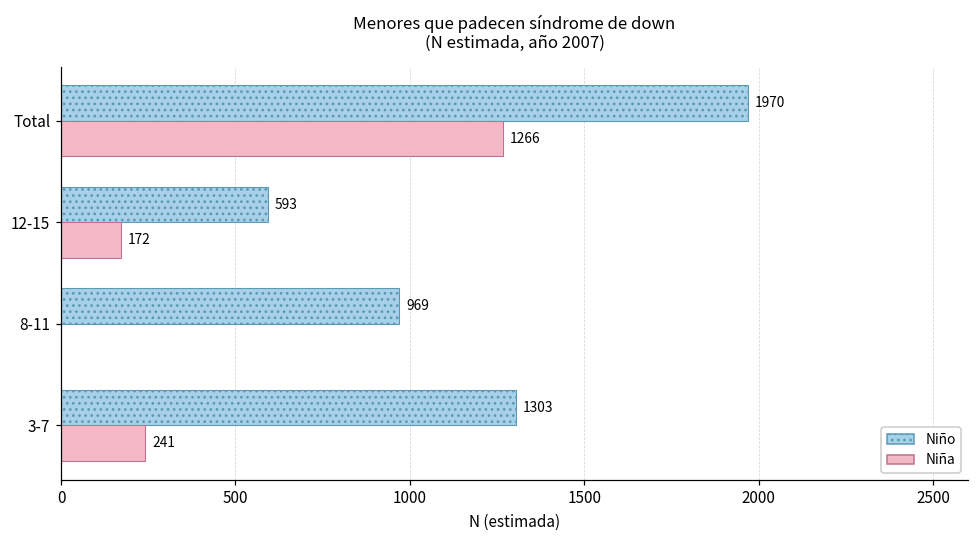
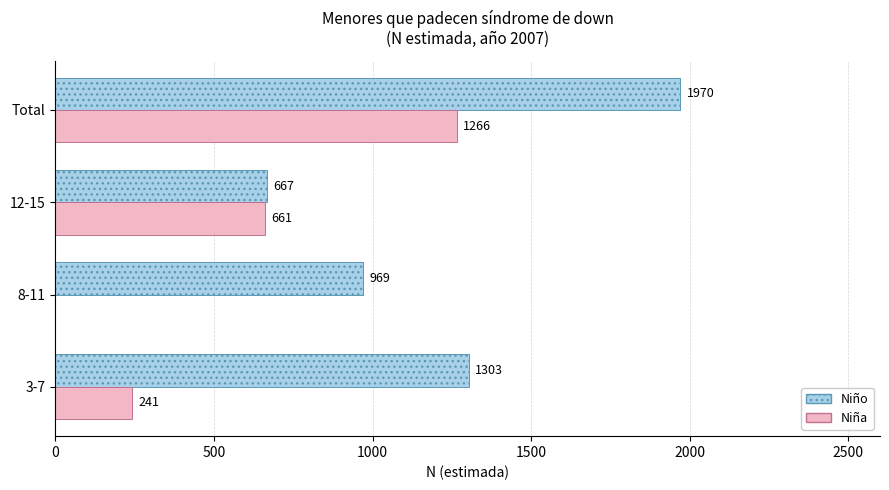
Niño, 12-15: 593 -> 667
Niña, 12-15: 172 -> 661
